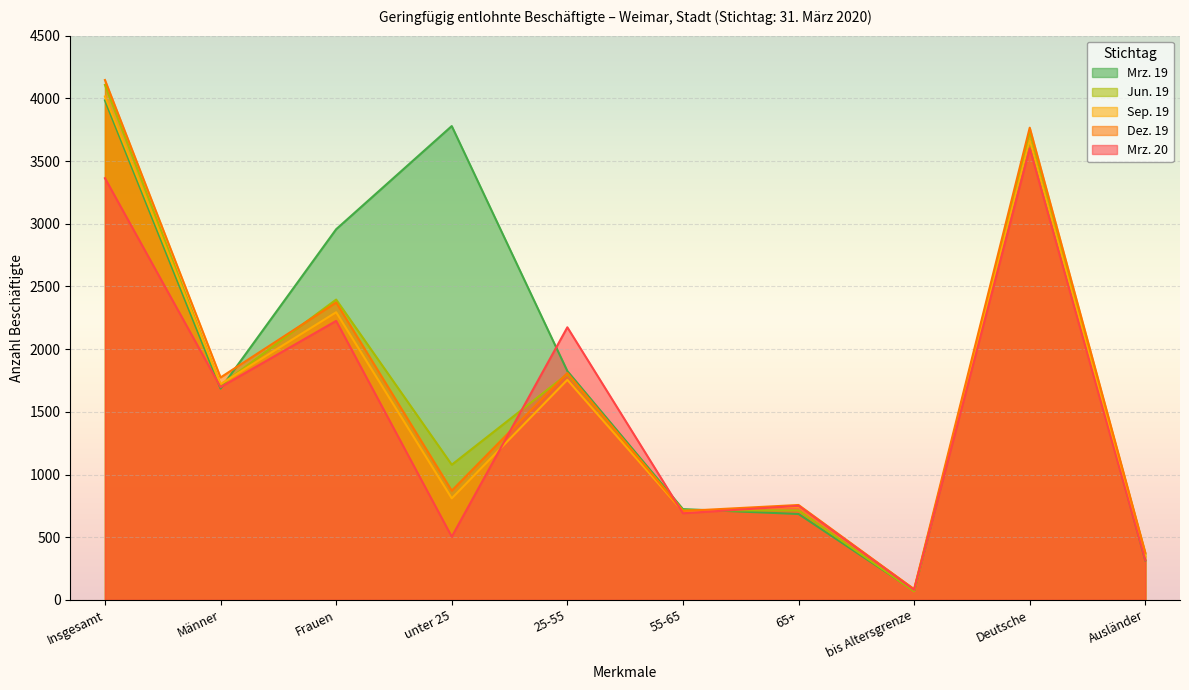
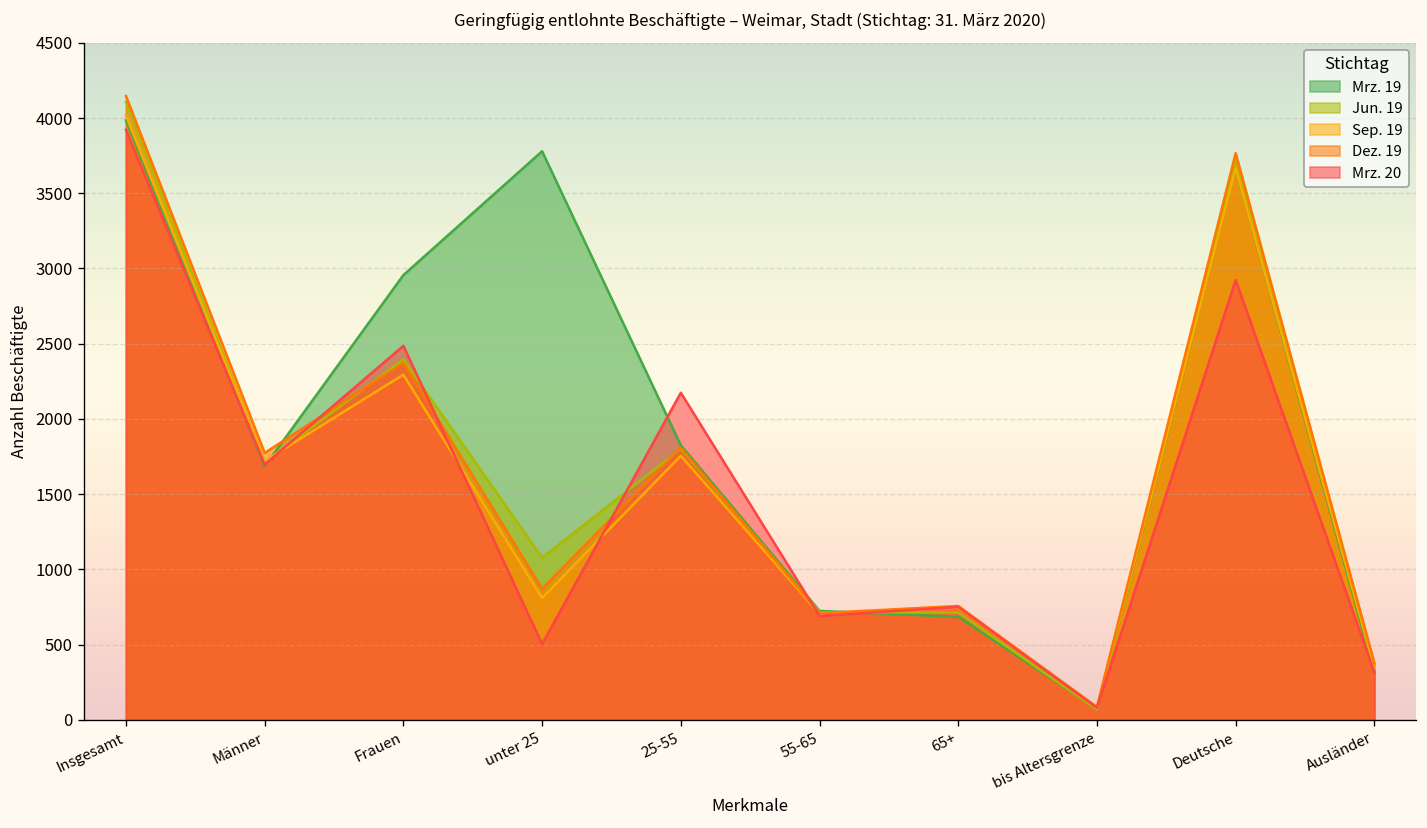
Mrz. 20, Insgesamt: 3360 -> 3920
Mrz. 20, Frauen: 2230 -> 2490
Mrz. 20, Deutsche: 3600 -> 2920
